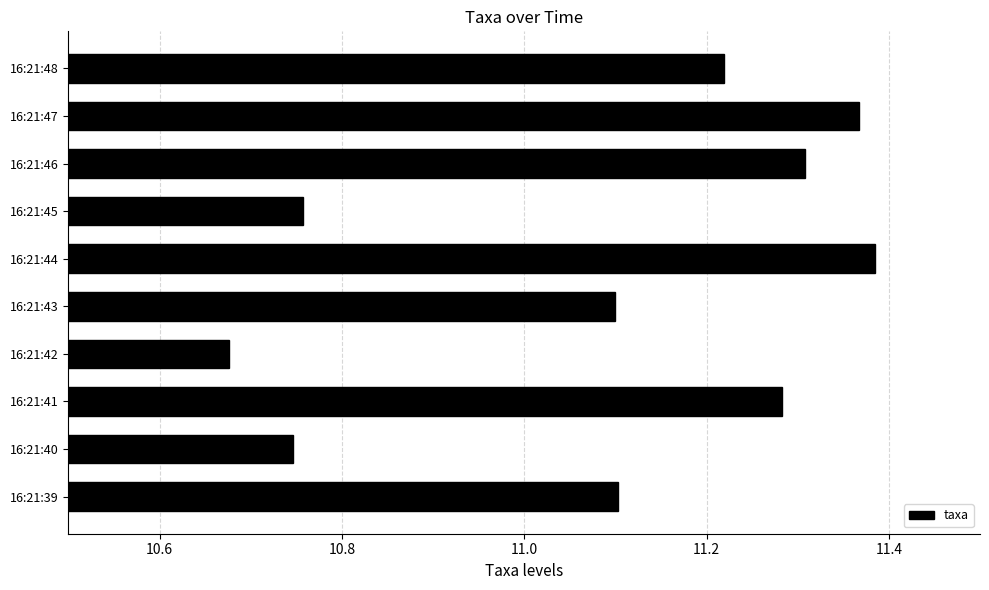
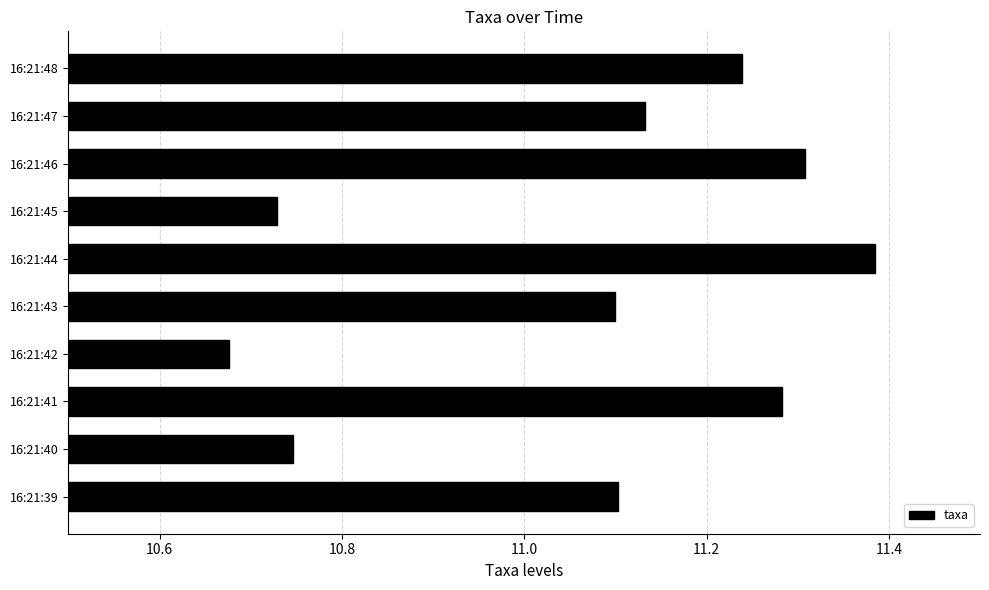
16:21:48: 11.22 -> 11.24
16:21:47: 11.37 -> 11.13
16:21:45: 10.76 -> 10.73
